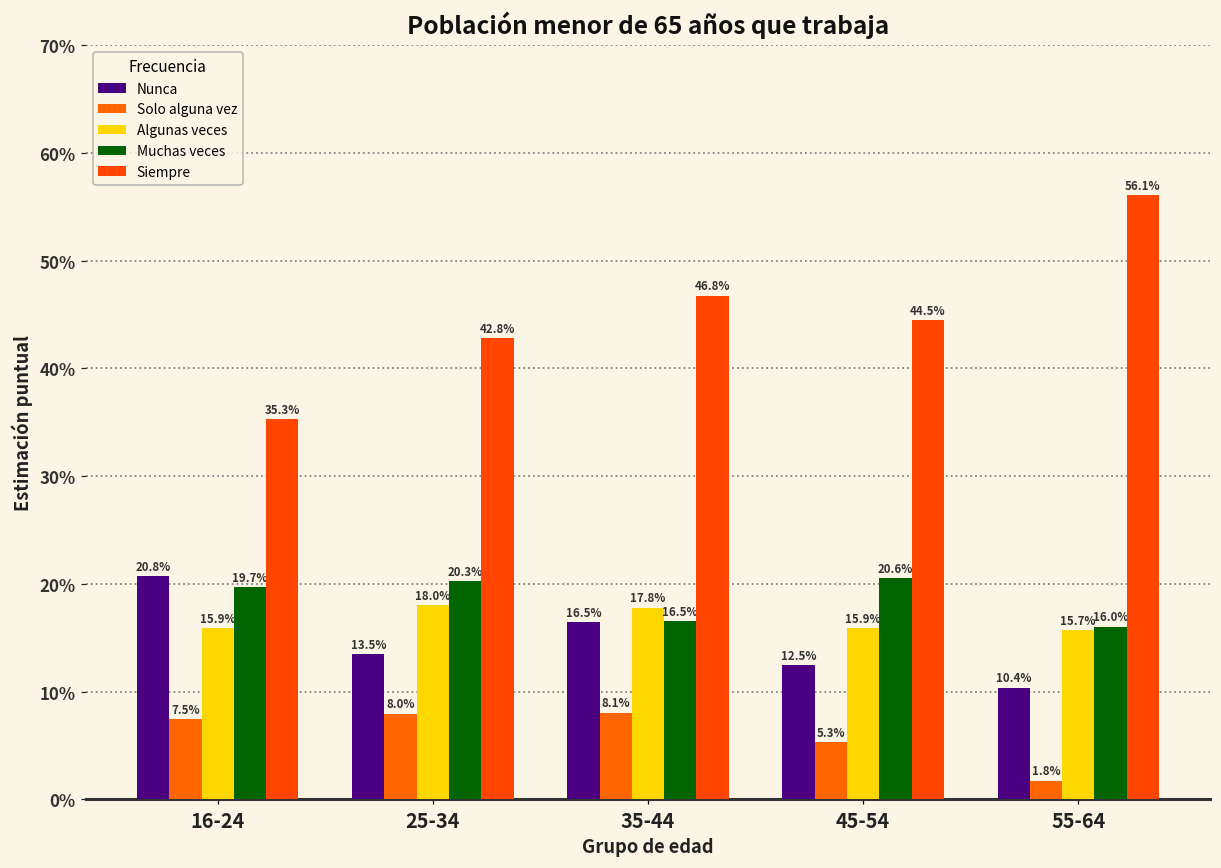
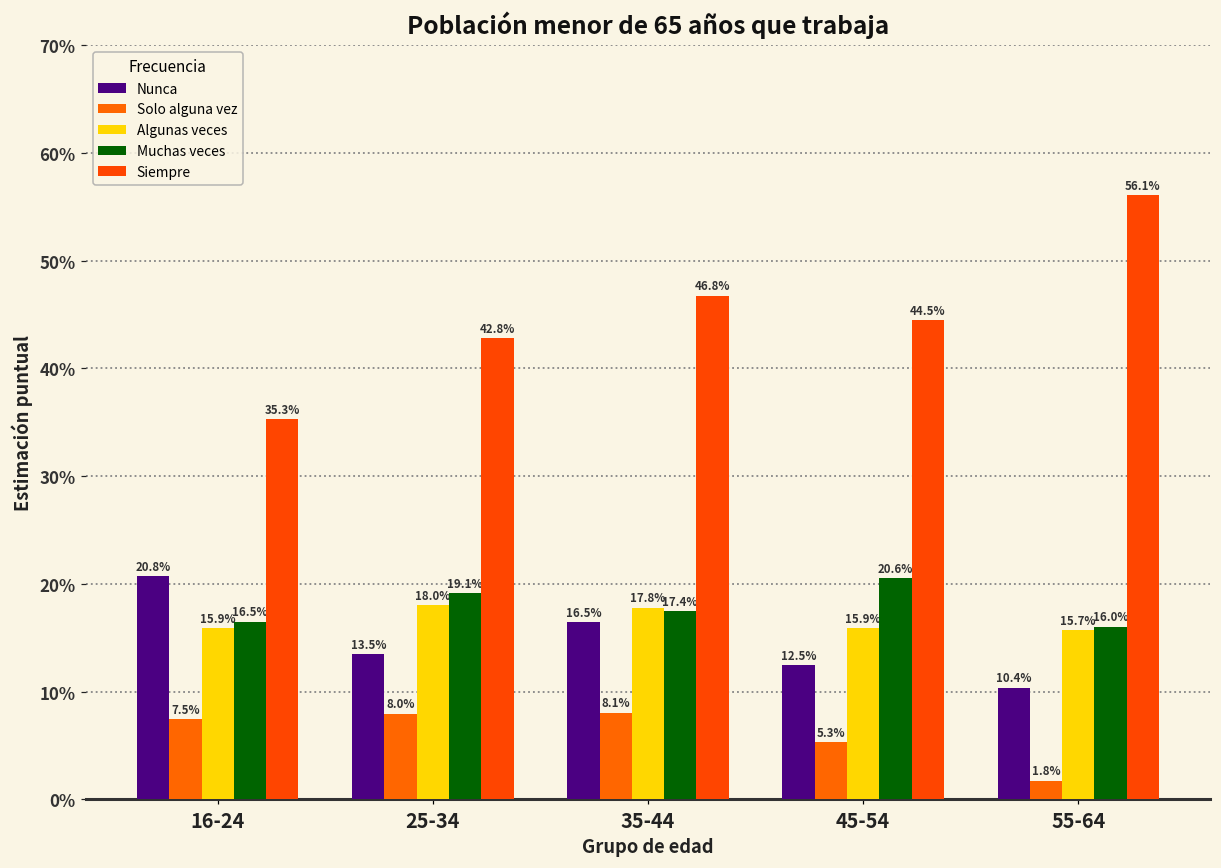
Muchas veces, 16-24: 19.7% -> 16.5%
Muchas veces, 25-34: 20.3% -> 19.1%
Muchas veces, 35-44: 16.5% -> 17.4%
